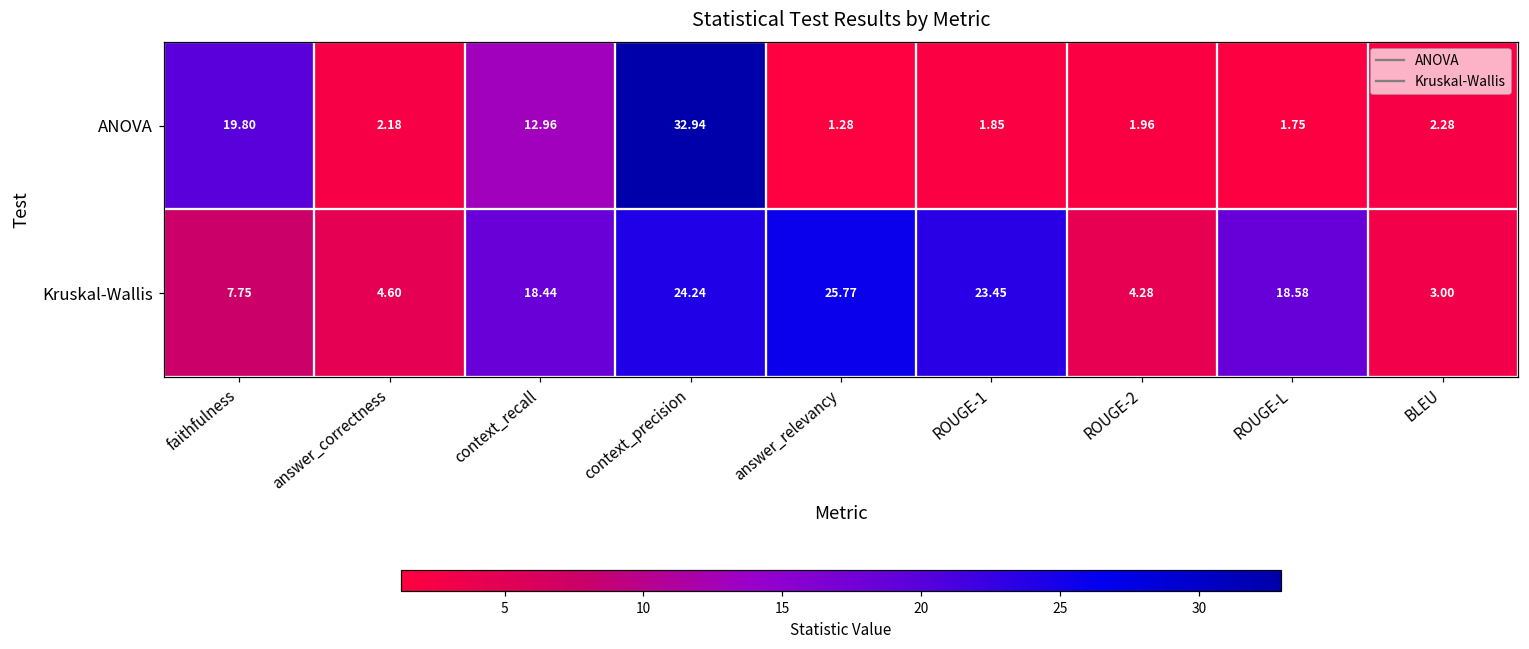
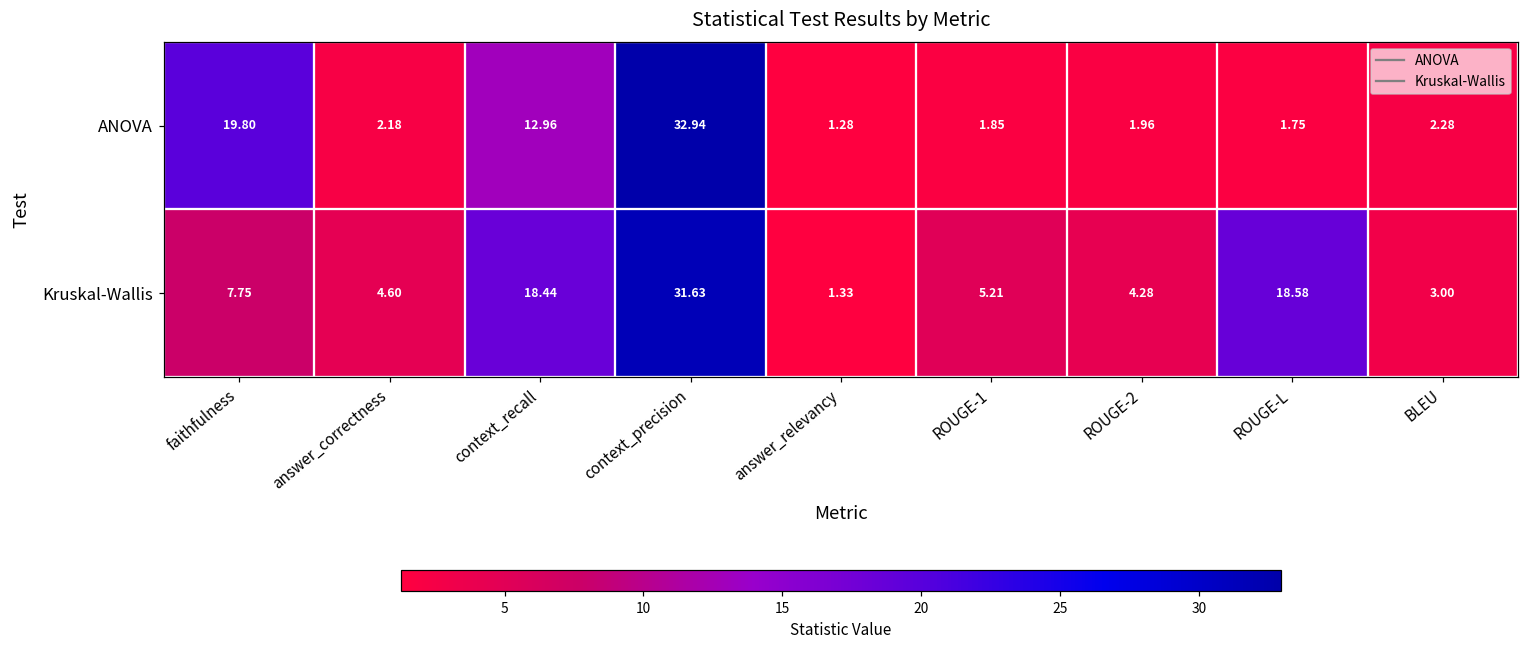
Kruskal-Wallis, context_precision: 24.24 -> 31.63
Kruskal-Wallis, answer_relevancy: 25.77 -> 1.33
Kruskal-Wallis, ROUGE-1: 23.45 -> 5.21
